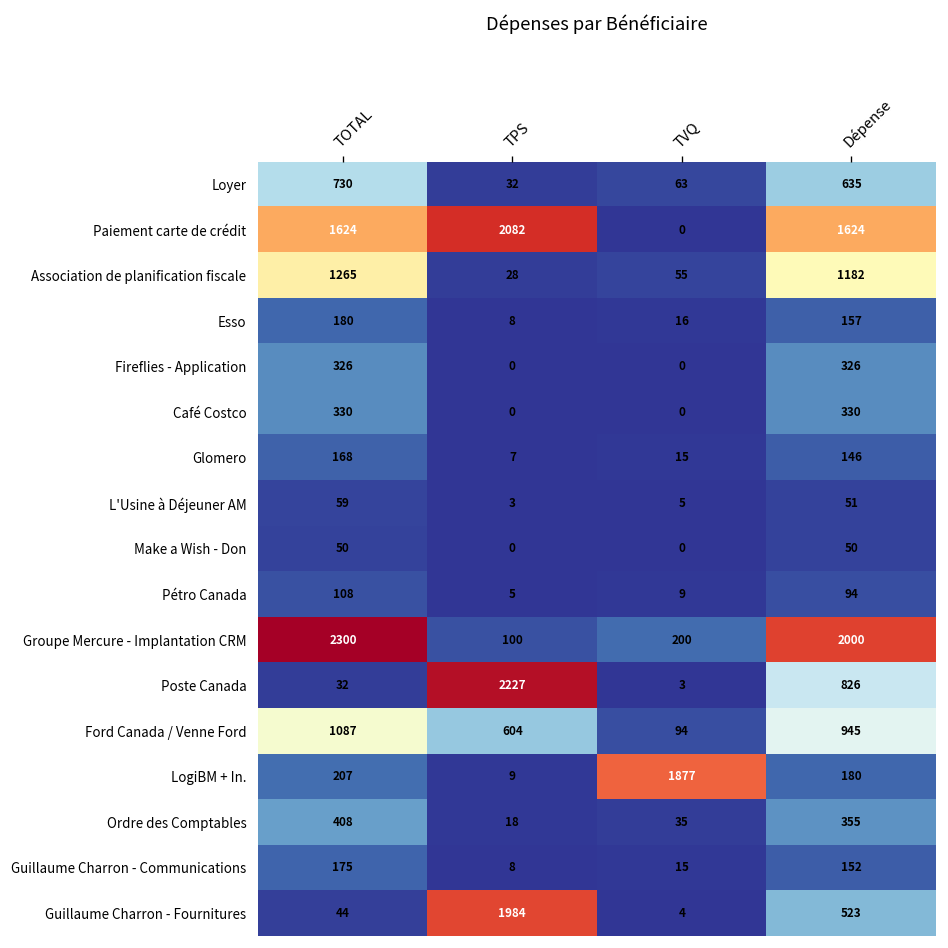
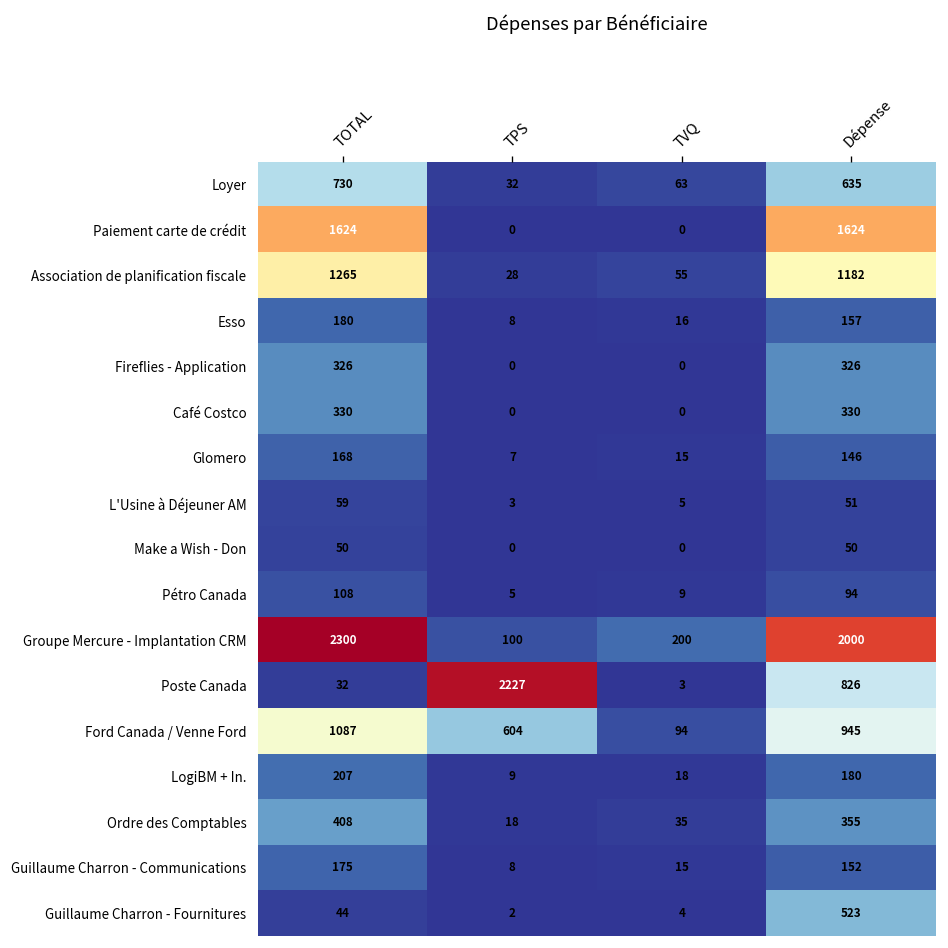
Paiement carte de crédit, TPS: 2082 -> 0
LogiBM + In., TVQ: 1877 -> 18
Guillaume Charron - Fournitures, TPS: 1984 -> 2
